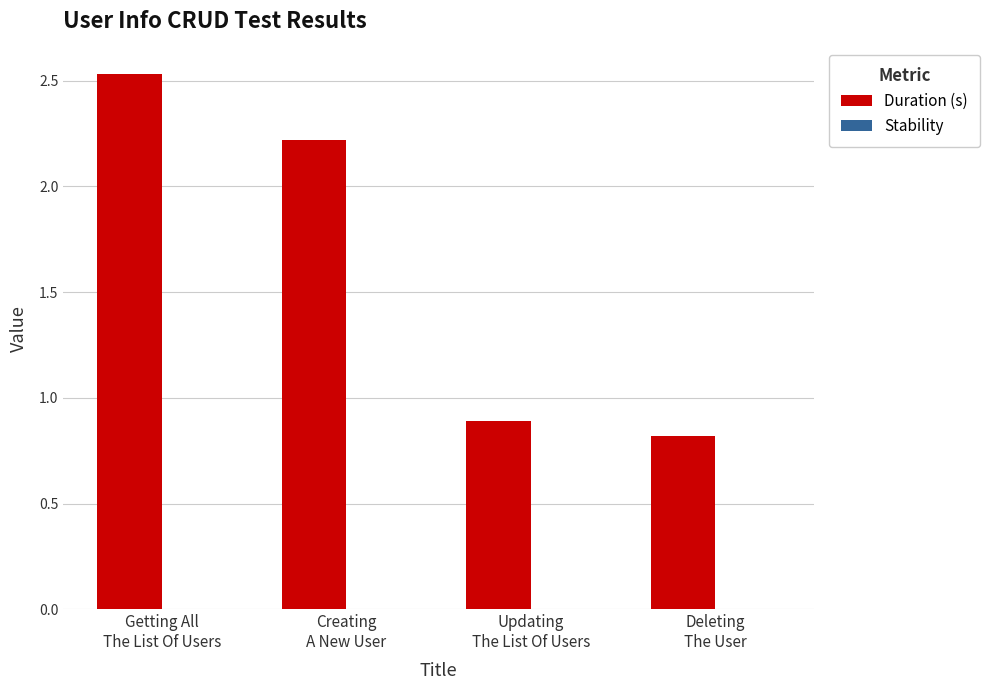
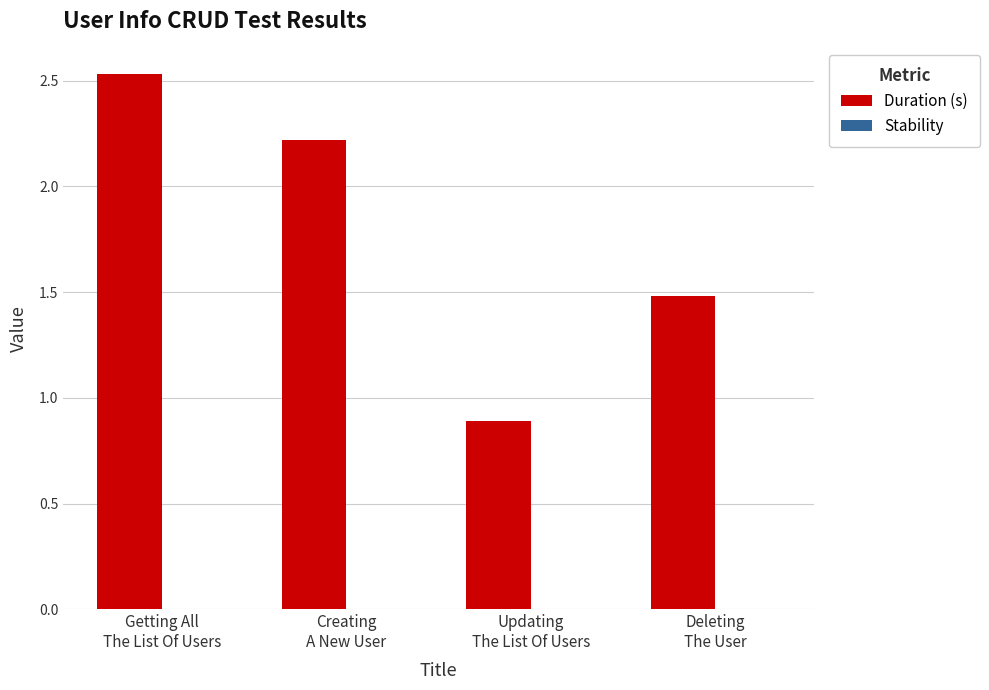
Duration (s), Deleting The User: 0.82 -> 1.48
